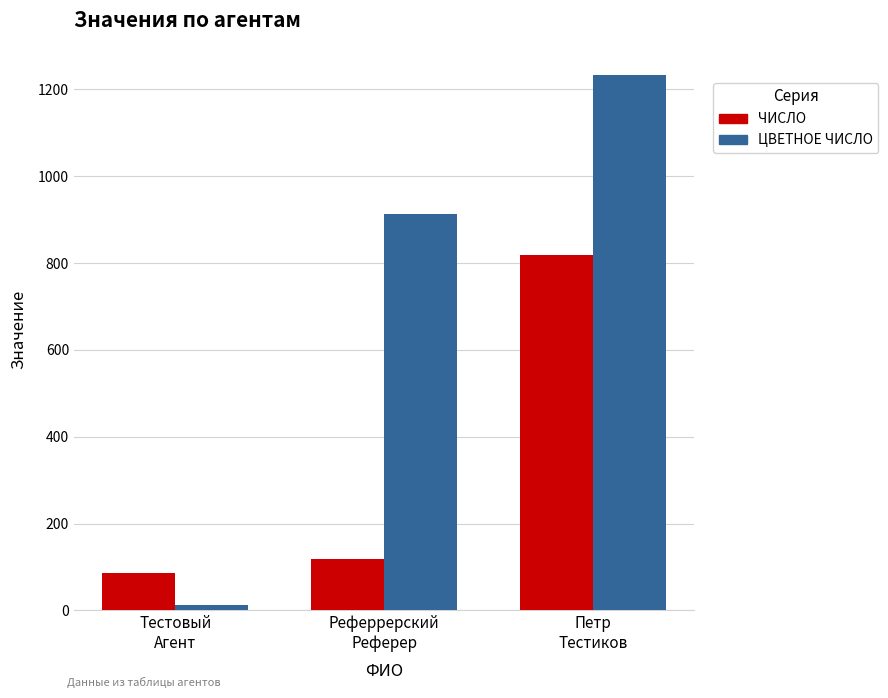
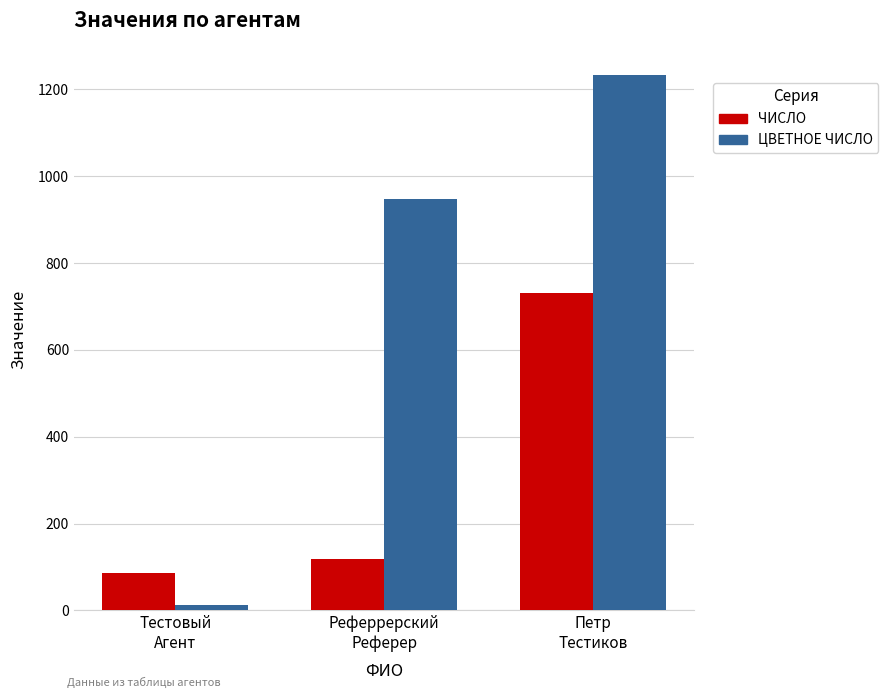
ЦВЕТНОЕ ЧИСЛО, Реферрерский Реферер: 910 -> 950
ЧИСЛО, Петр Тестиков: 820 -> 730
